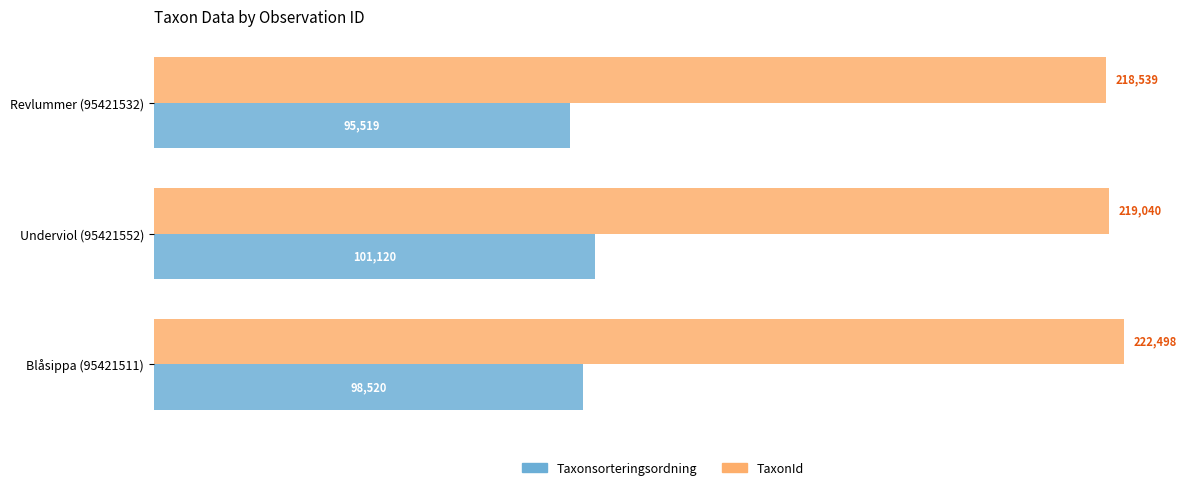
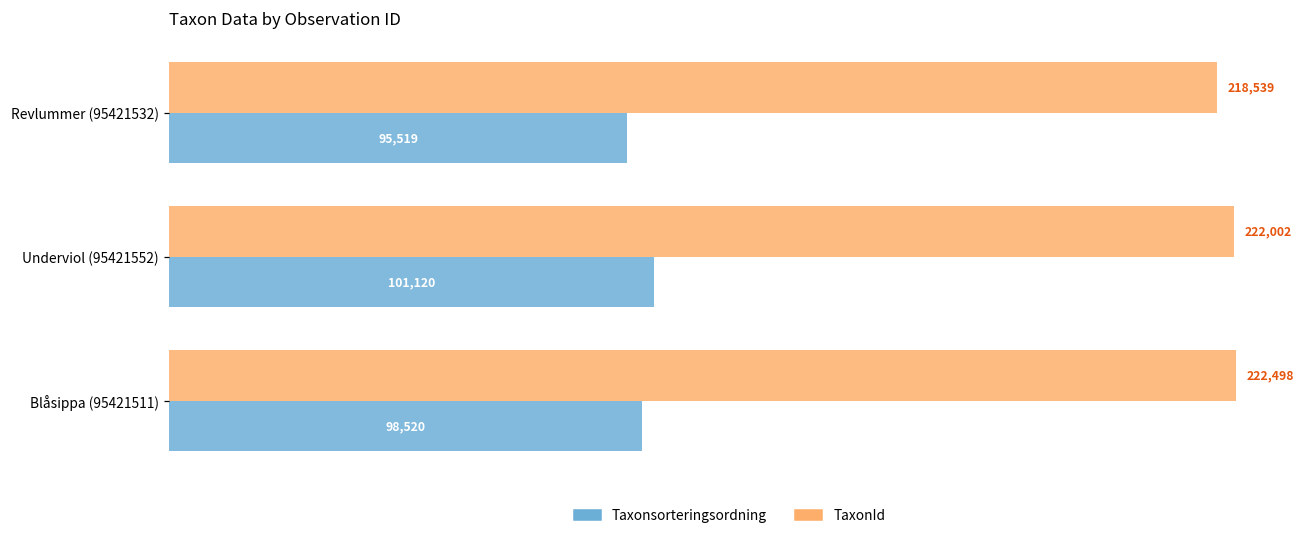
TaxonId, Underviol (95421552): 219,040 -> 222,002
